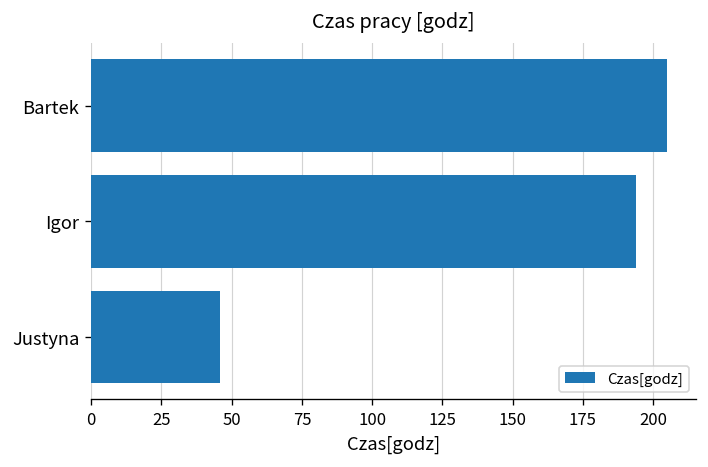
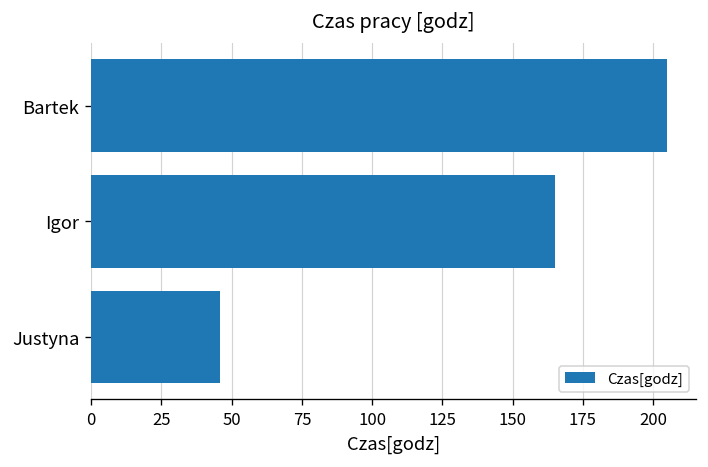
Igor: 194 -> 165
